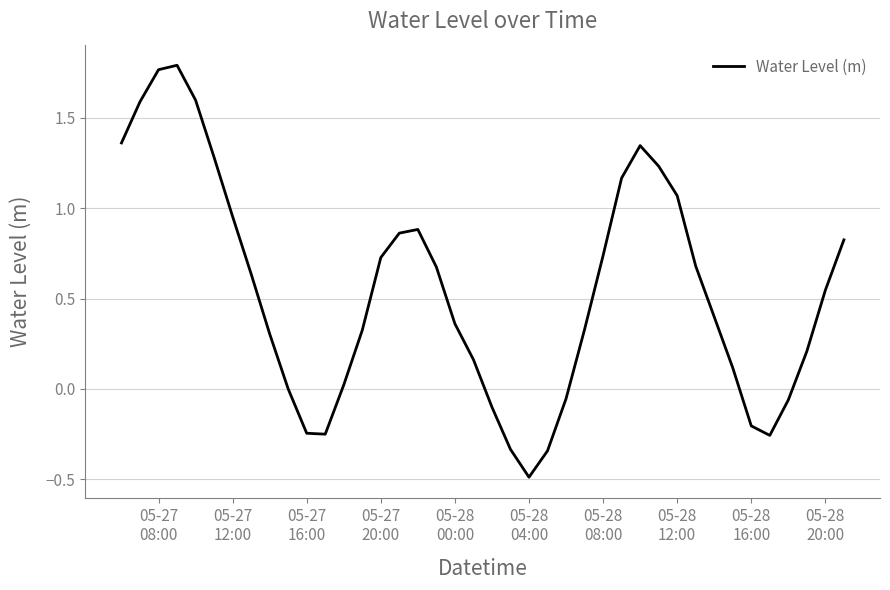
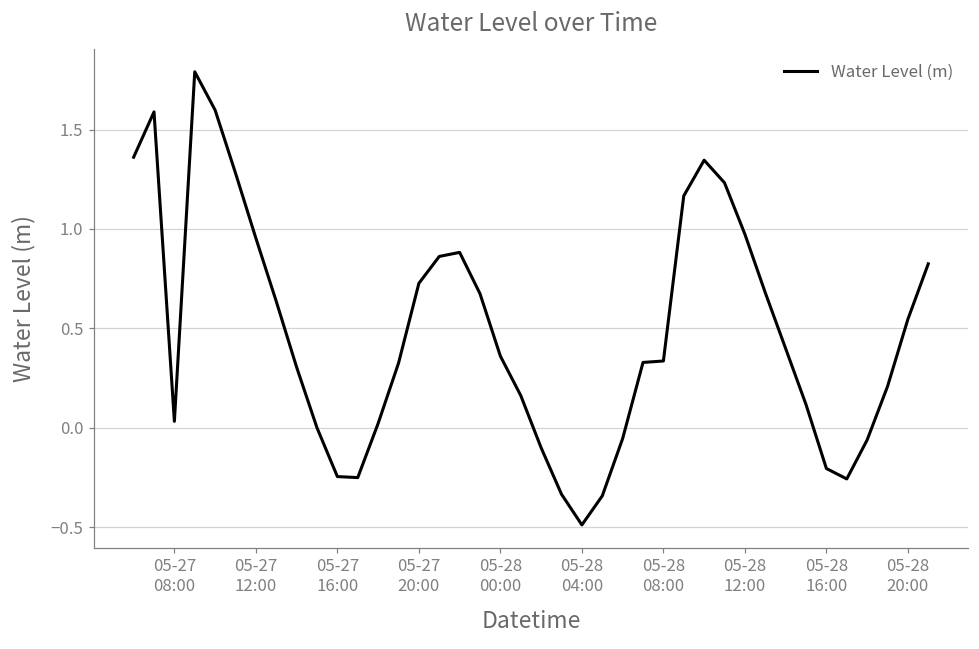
05-27 08:00: 1.77 -> 0.03
05-28 08:00: 0.74 -> 0.34
05-28 12:00: 1.07 -> 0.97
